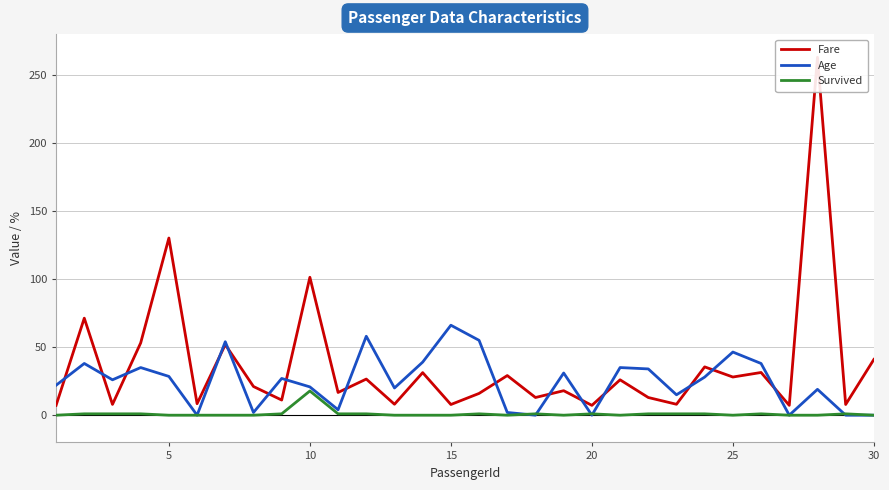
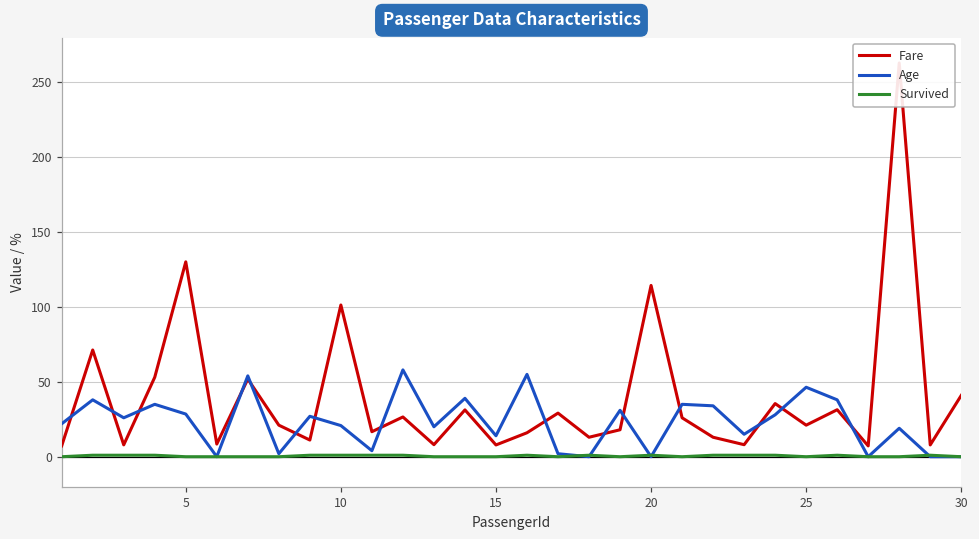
Survived, 10: 18 -> 1
Age, 15: 66 -> 14
Fare, 20: 7 -> 114
Fare, 25: 28 -> 21
